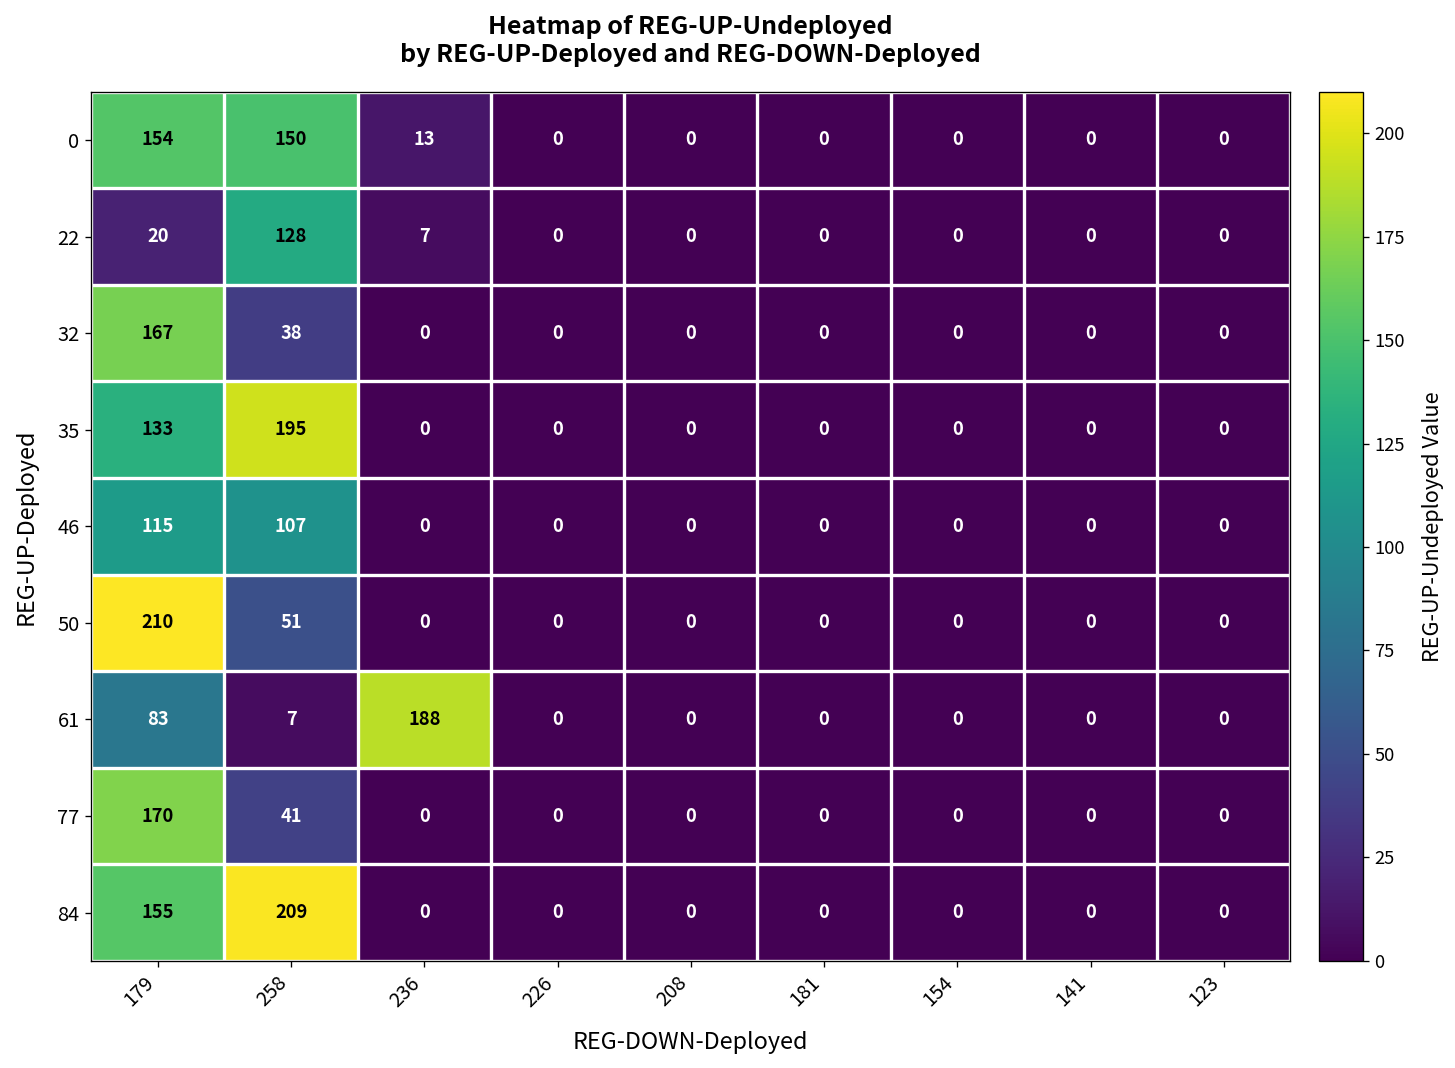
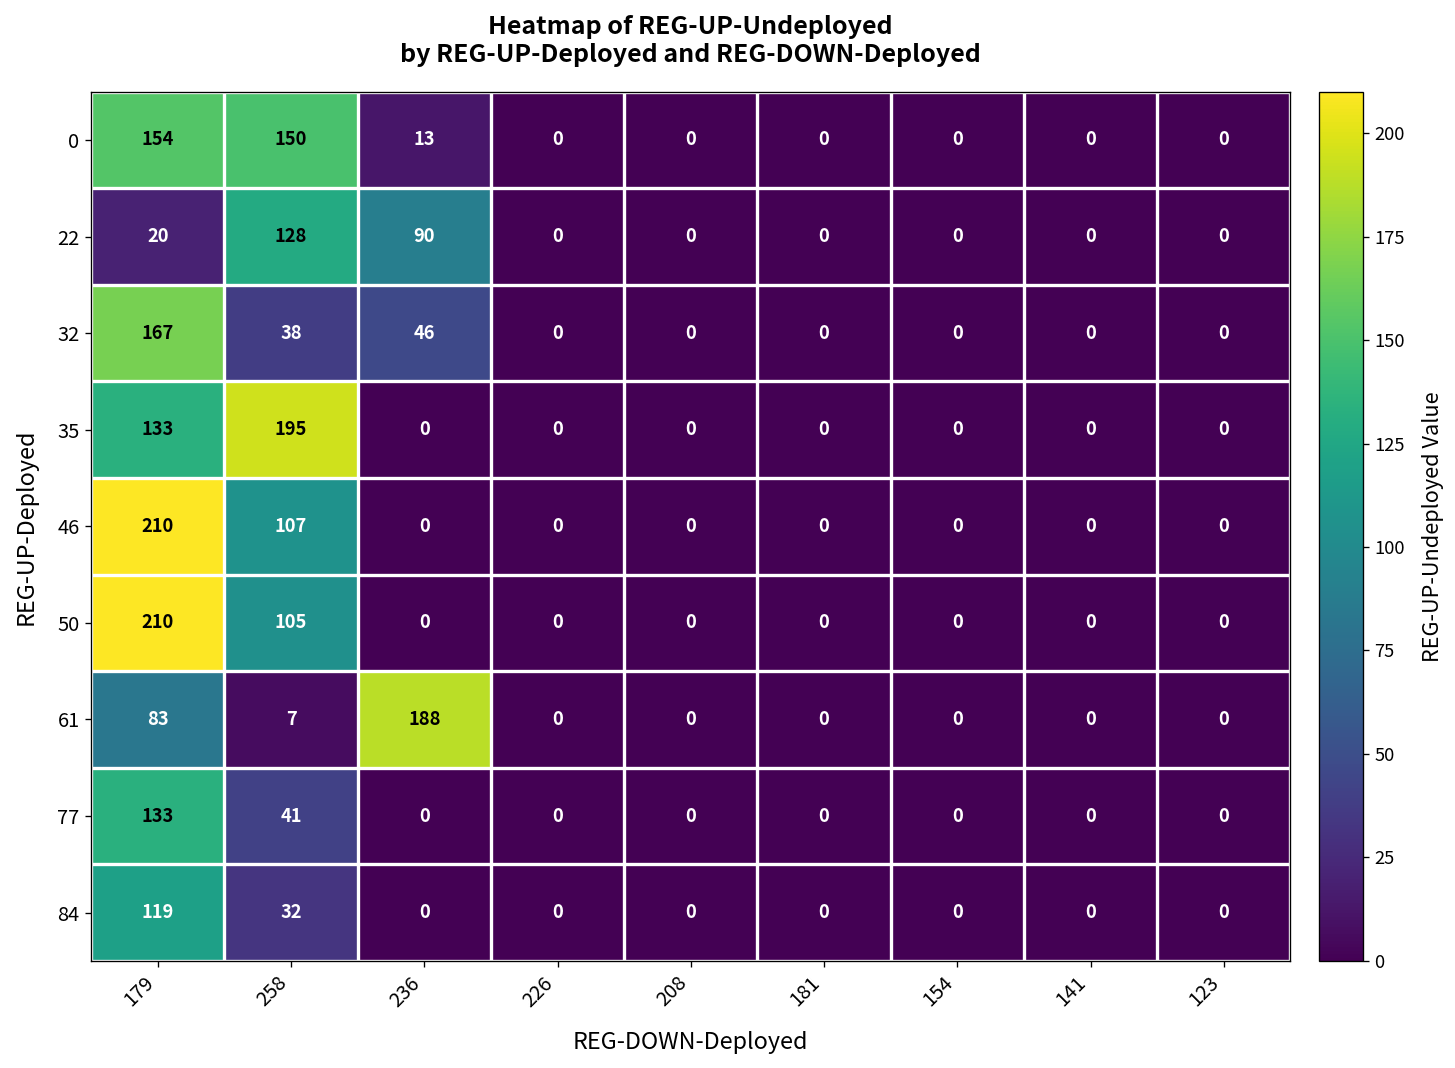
22, 236: 7 -> 90
32, 236: 0 -> 46
46, 179: 115 -> 210
50, 258: 51 -> 105
77, 179: 170 -> 133
84, 179: 155 -> 119
84, 258: 209 -> 32
